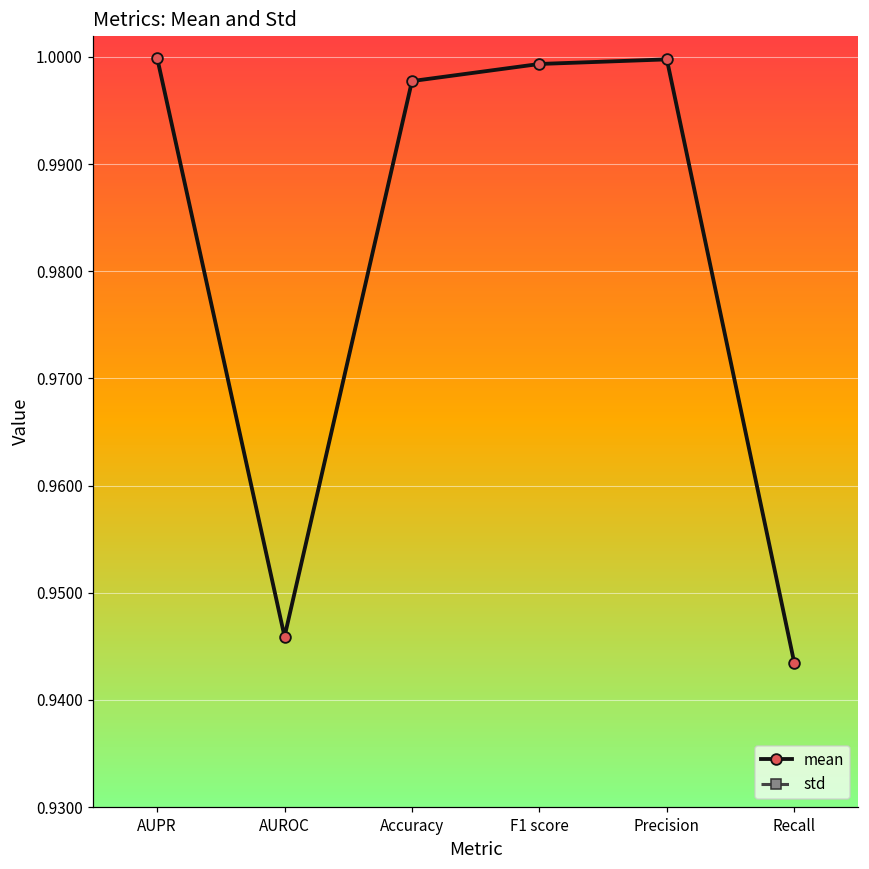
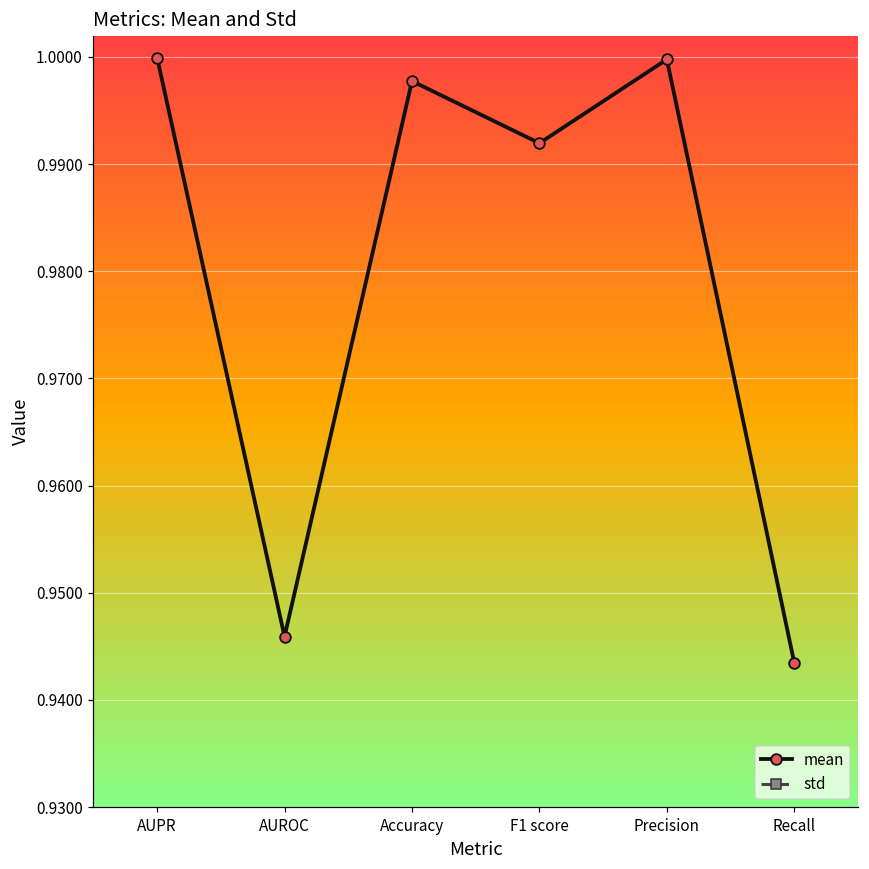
mean, F1 score: 0.999 -> 0.992
